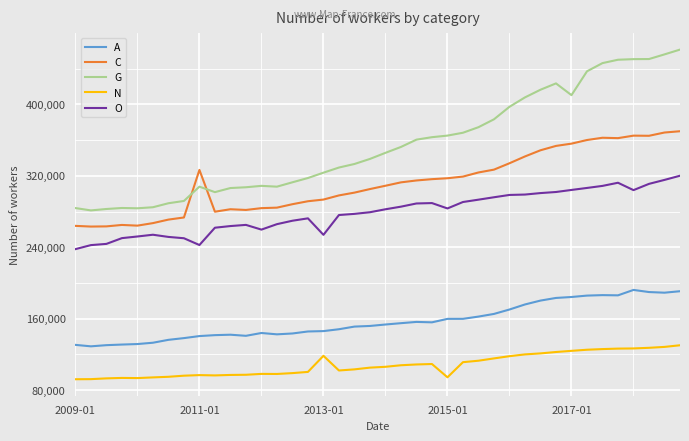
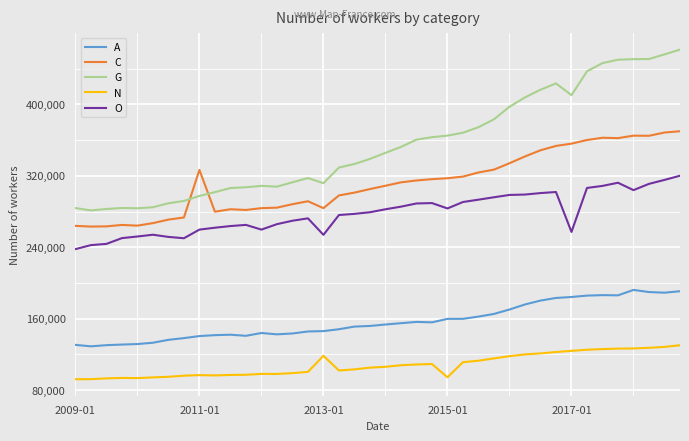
G, 2011-01: 310,000 -> 300,000
O, 2011-01: 240,000 -> 260,000
C, 2013-01: 290,000 -> 280,000
G, 2013-01: 320,000 -> 310,000
O, 2017-01: 300,000 -> 260,000
